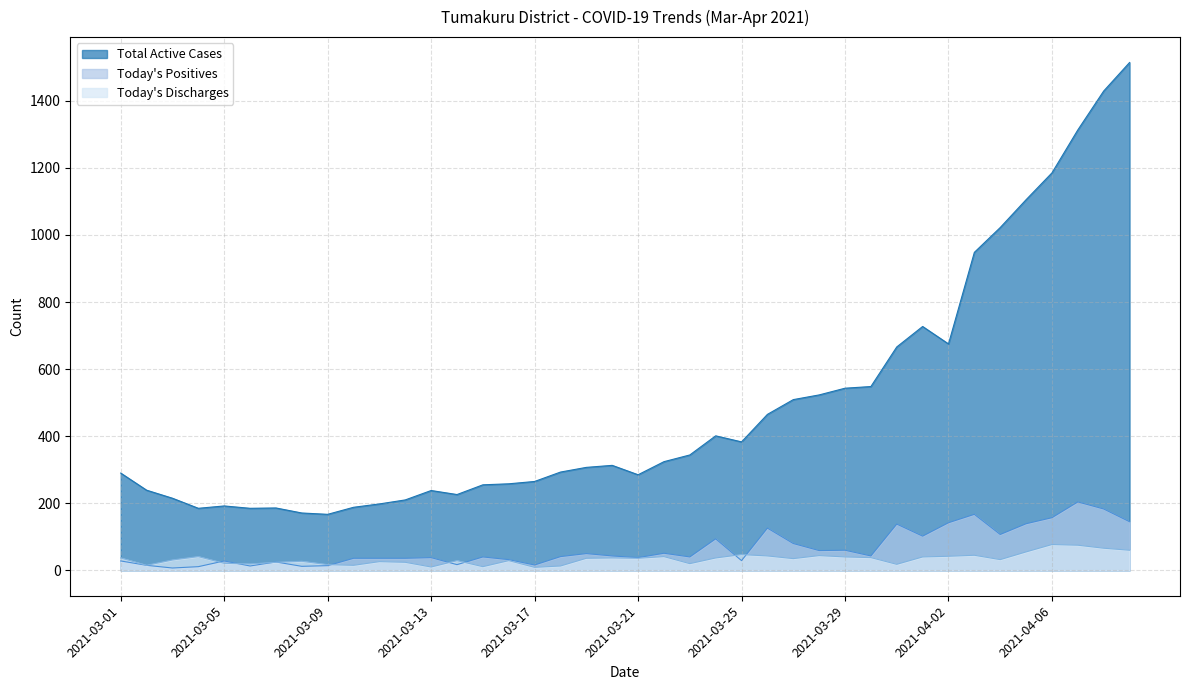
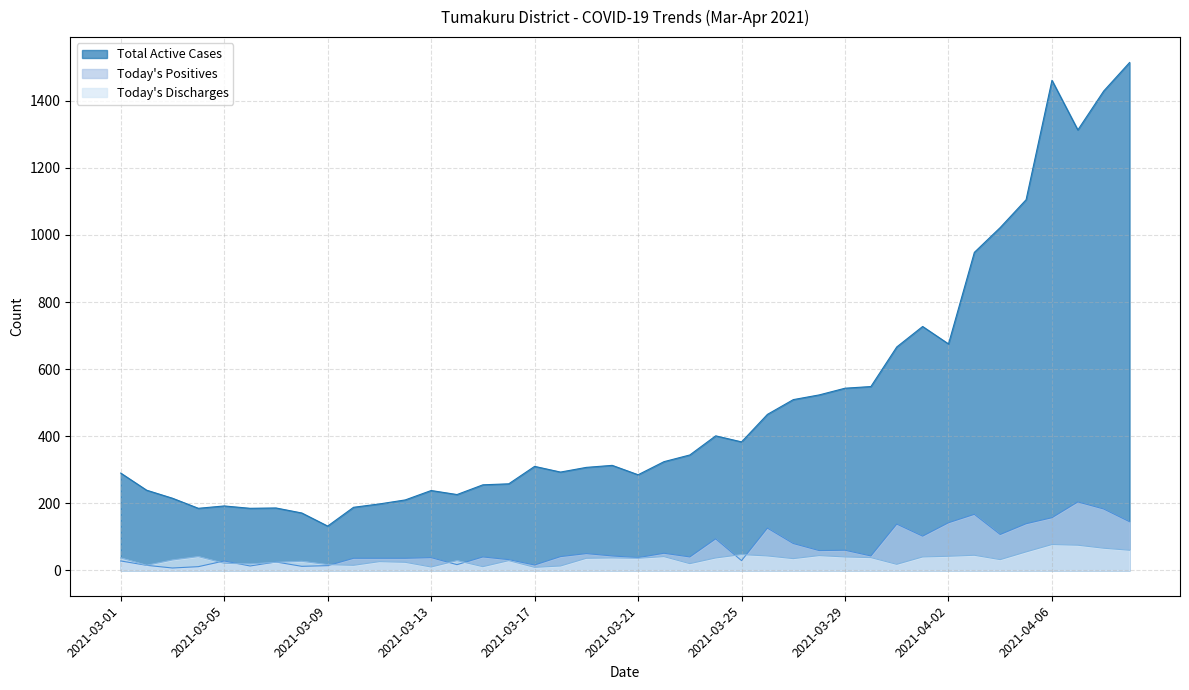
Total Active Cases, 2021-03-09: 170 -> 130
Total Active Cases, 2021-03-17: 270 -> 310
Total Active Cases, 2021-04-06: 1190 -> 1460
